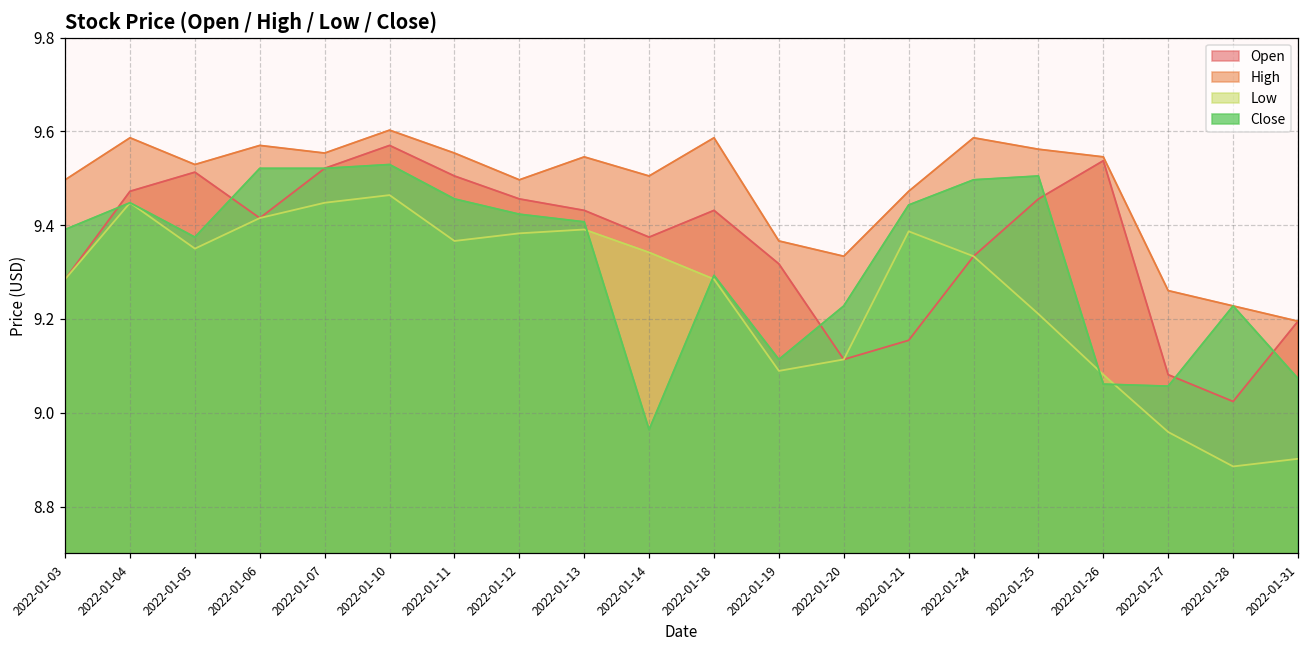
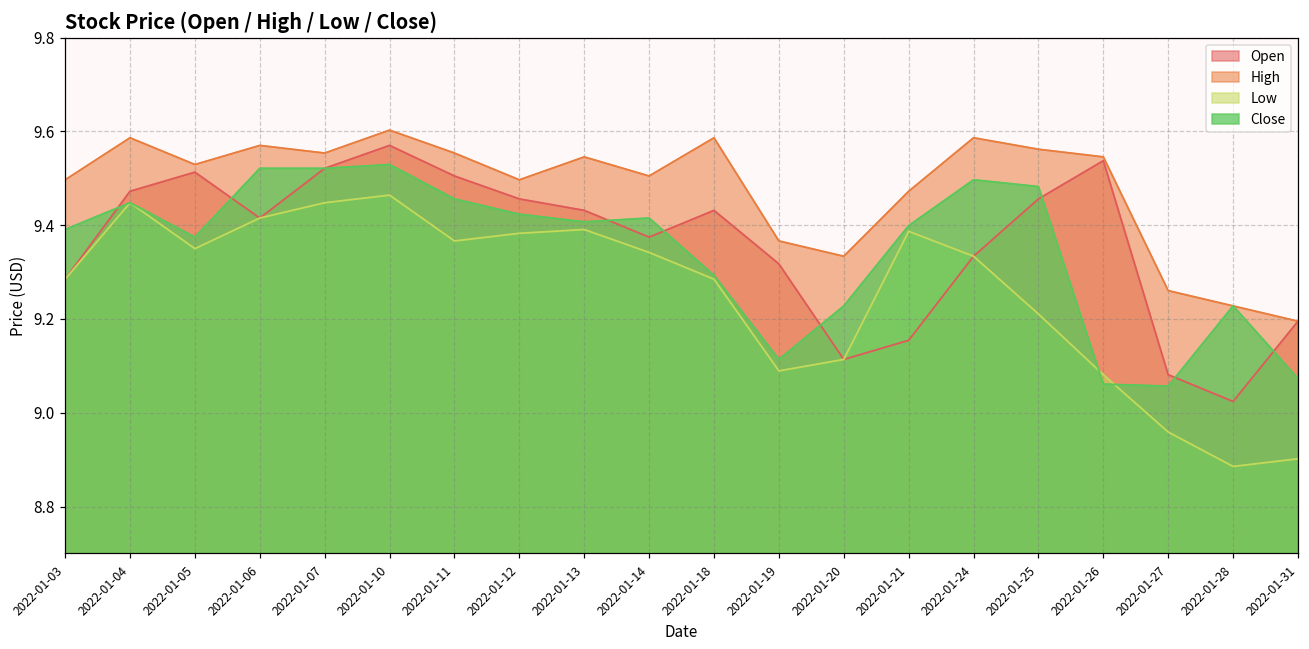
Close, 2022-01-14: 8.96 -> 9.42
Close, 2022-01-21: 9.44 -> 9.40
Close, 2022-01-25: 9.51 -> 9.48
